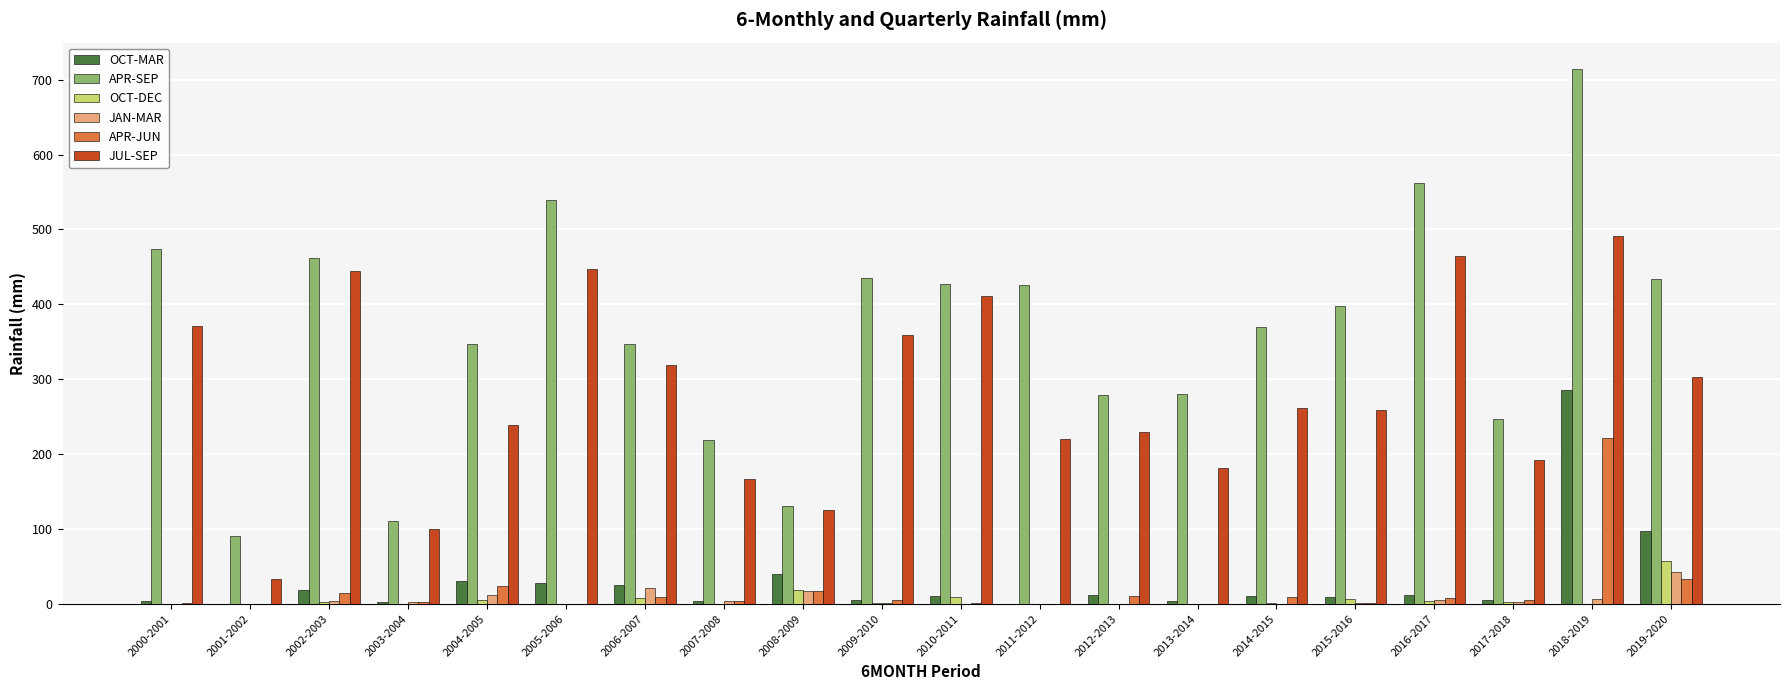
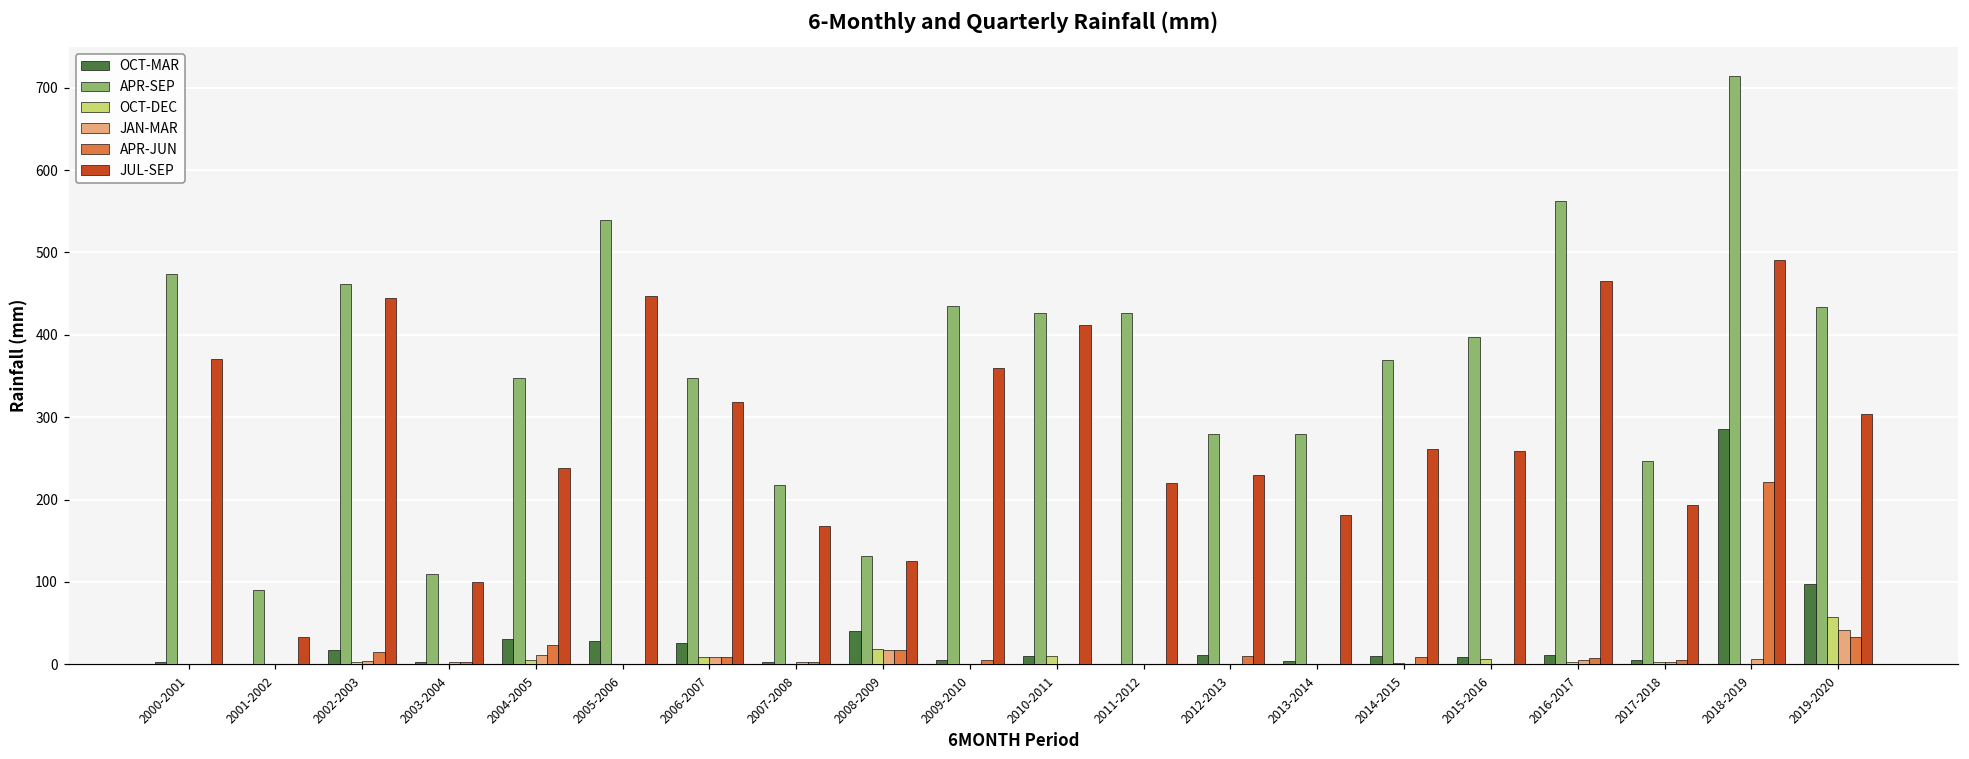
JAN-MAR, 2006-2007: 20 -> 10
